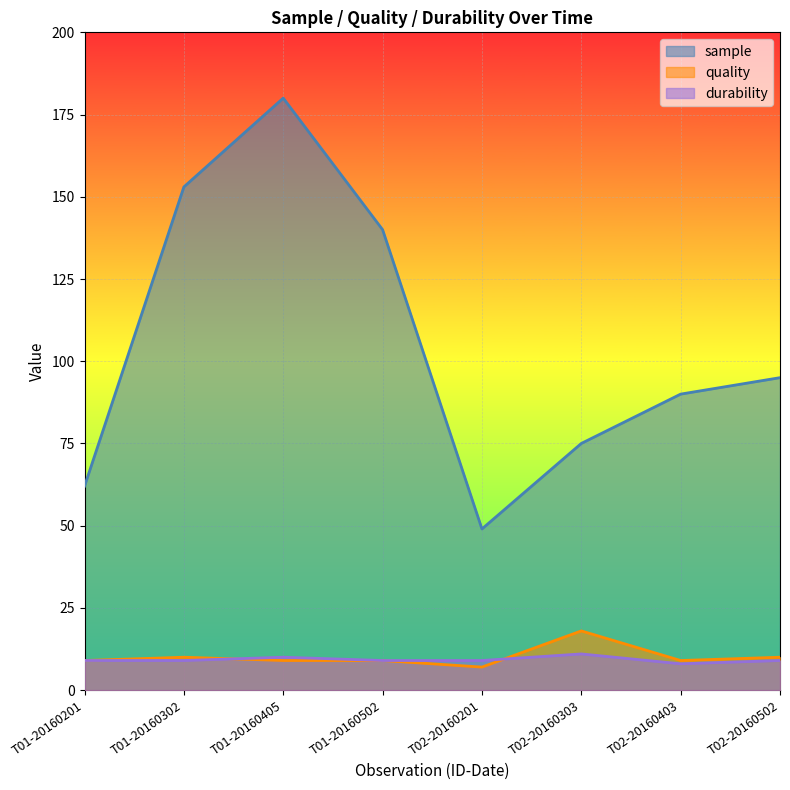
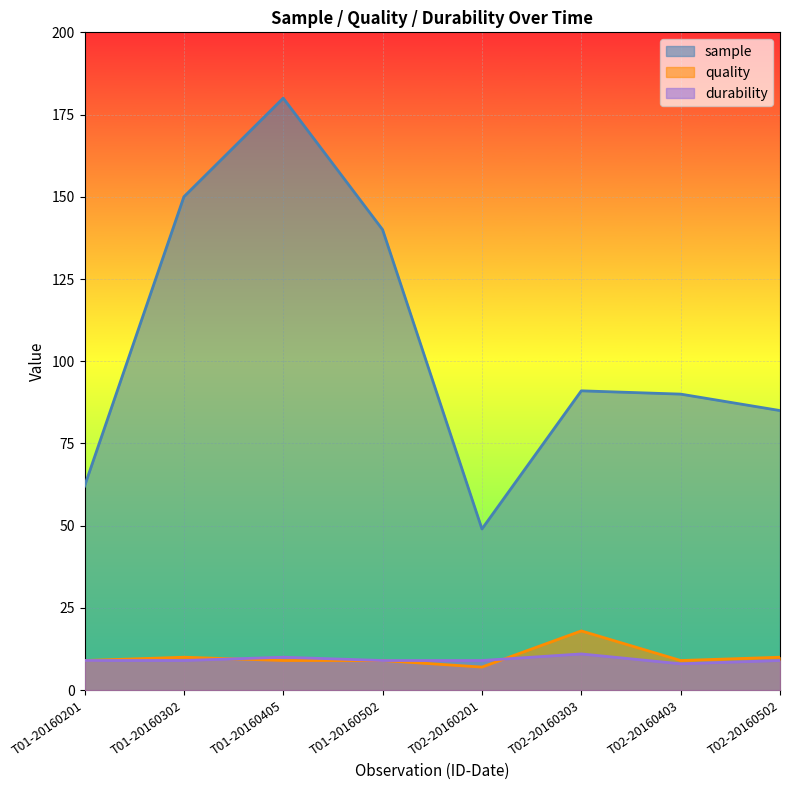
sample, T01-20160302: 153 -> 150
sample, T02-20160303: 75 -> 91
sample, T02-20160502: 95 -> 85
